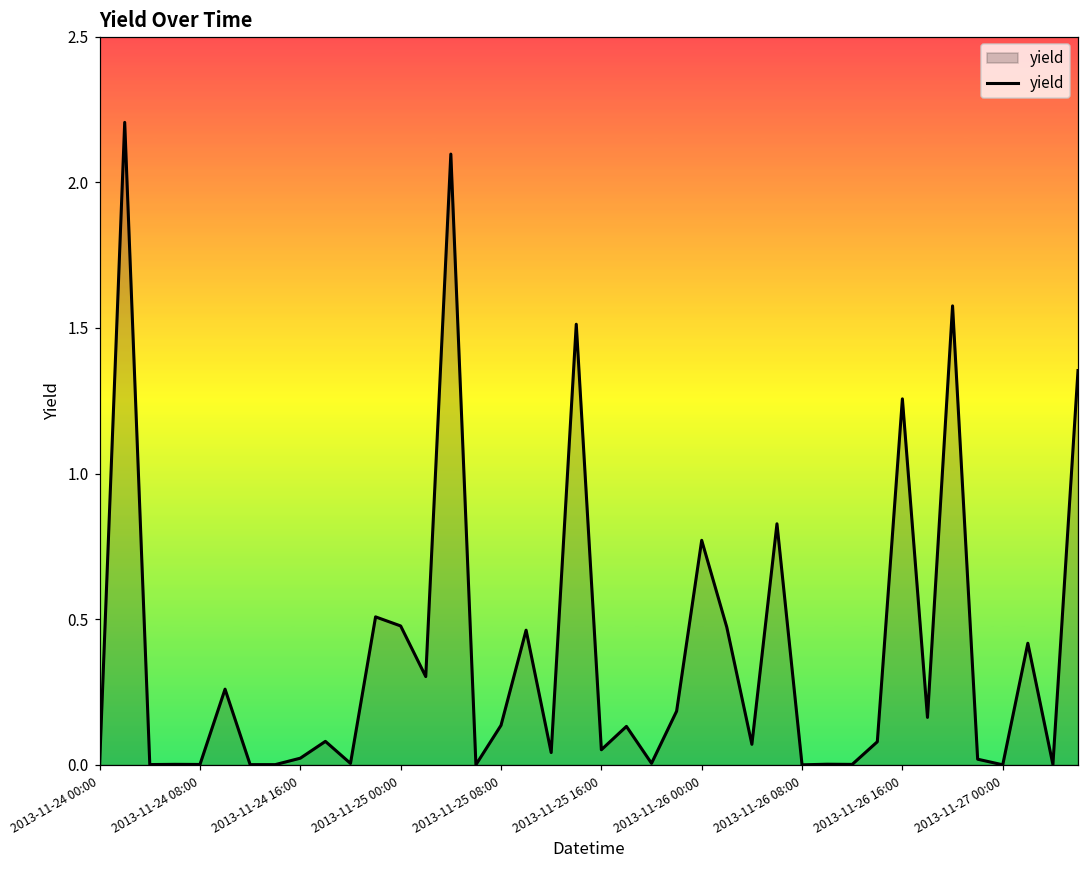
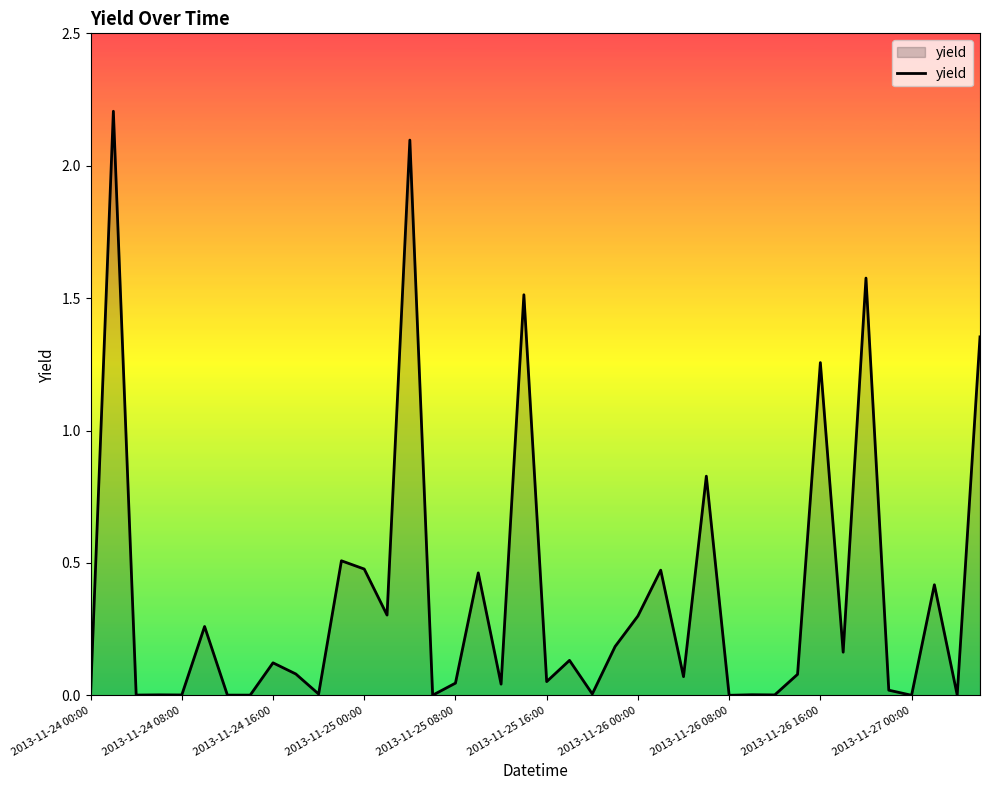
2013-11-24 16:00: 0.02 -> 0.12
2013-11-25 08:00: 0.14 -> 0.05
2013-11-26 00:00: 0.77 -> 0.30
